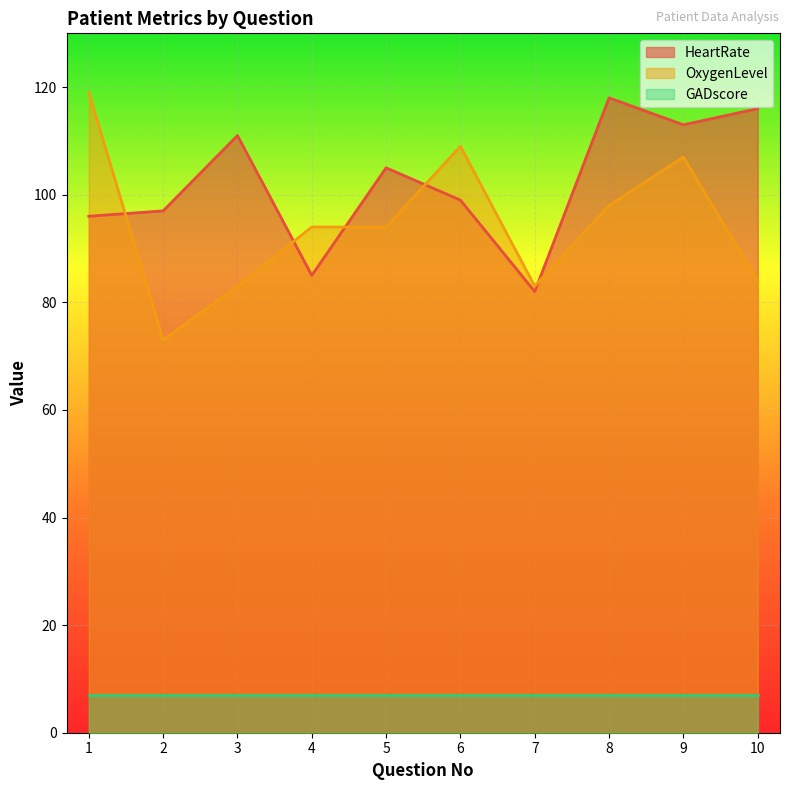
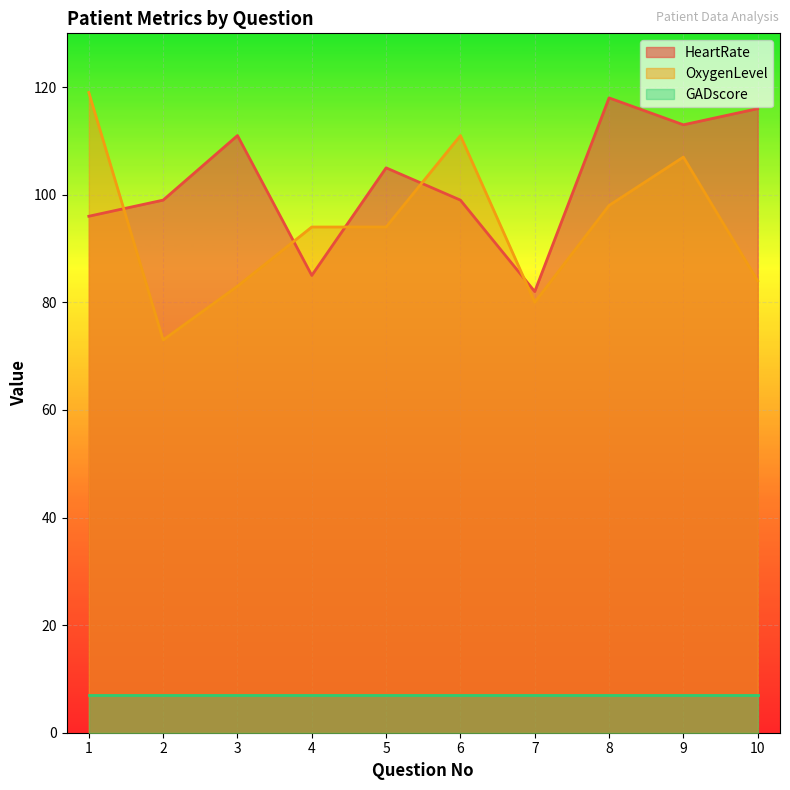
HeartRate, 2: 97 -> 99
OxygenLevel, 6: 109 -> 111
OxygenLevel, 7: 83 -> 80
